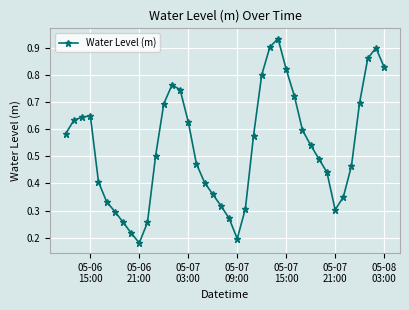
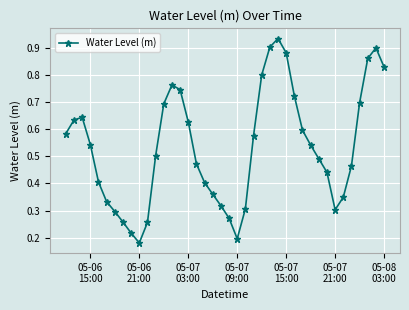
05-06 15:00: 0.65 -> 0.54
05-07 15:00: 0.82 -> 0.88
